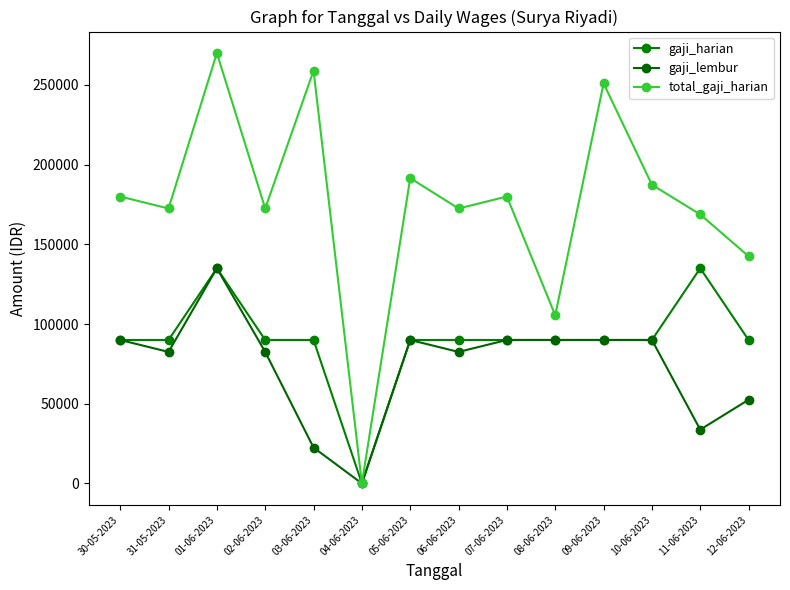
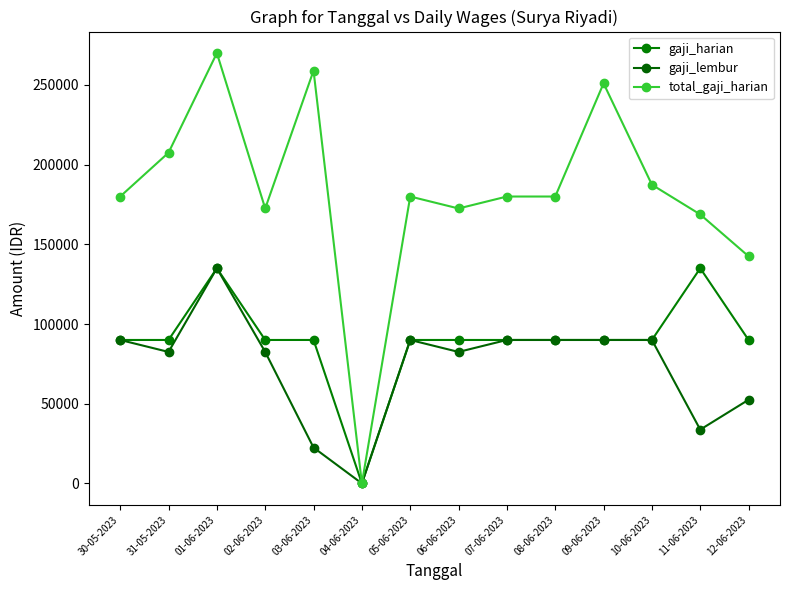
total_gaji_harian, 31-05-2023: 173000 -> 207000
total_gaji_harian, 05-06-2023: 192000 -> 180000
total_gaji_harian, 08-06-2023: 105000 -> 180000
